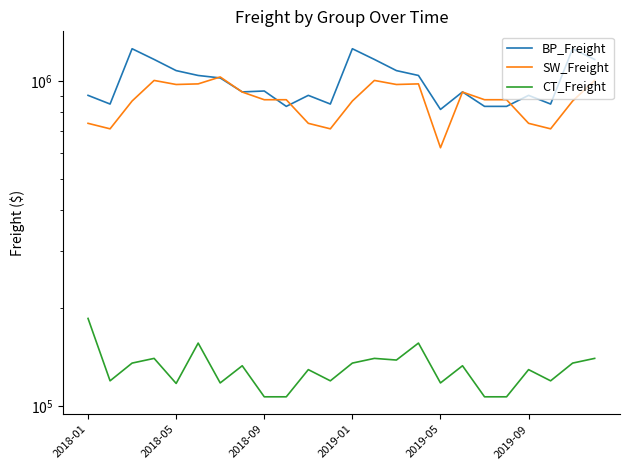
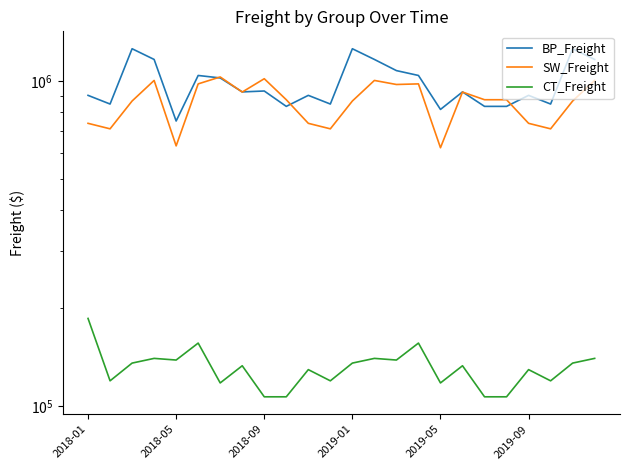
BP_Freight, 2018-05: 1080000 -> 750000
SW_Freight, 2018-05: 970000 -> 630000
CT_Freight, 2018-05: 117000 -> 139000
SW_Freight, 2018-09: 880000 -> 1020000
